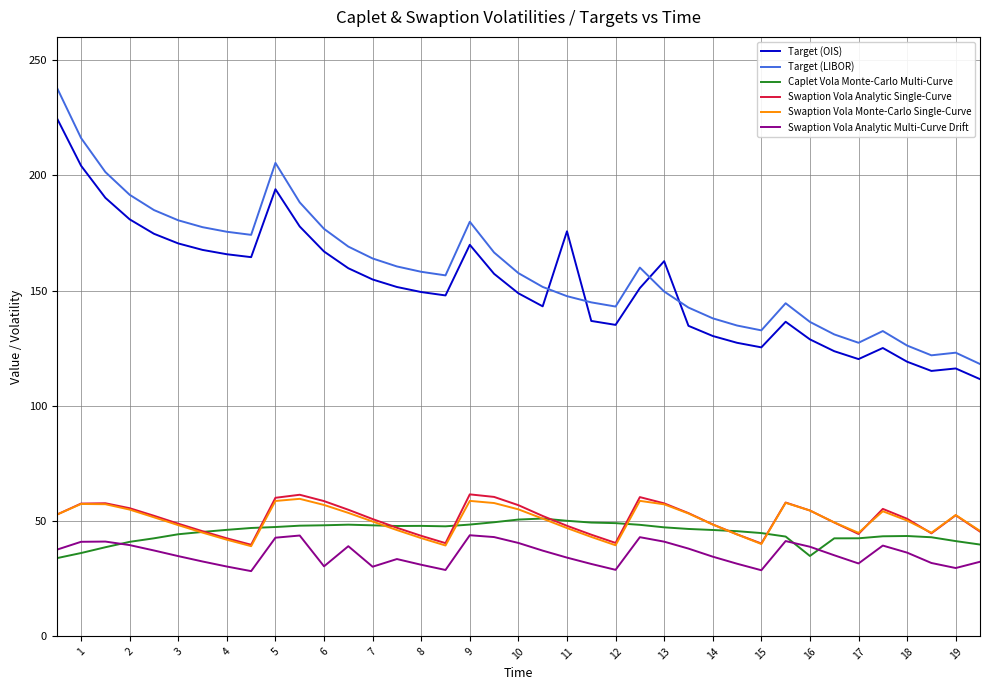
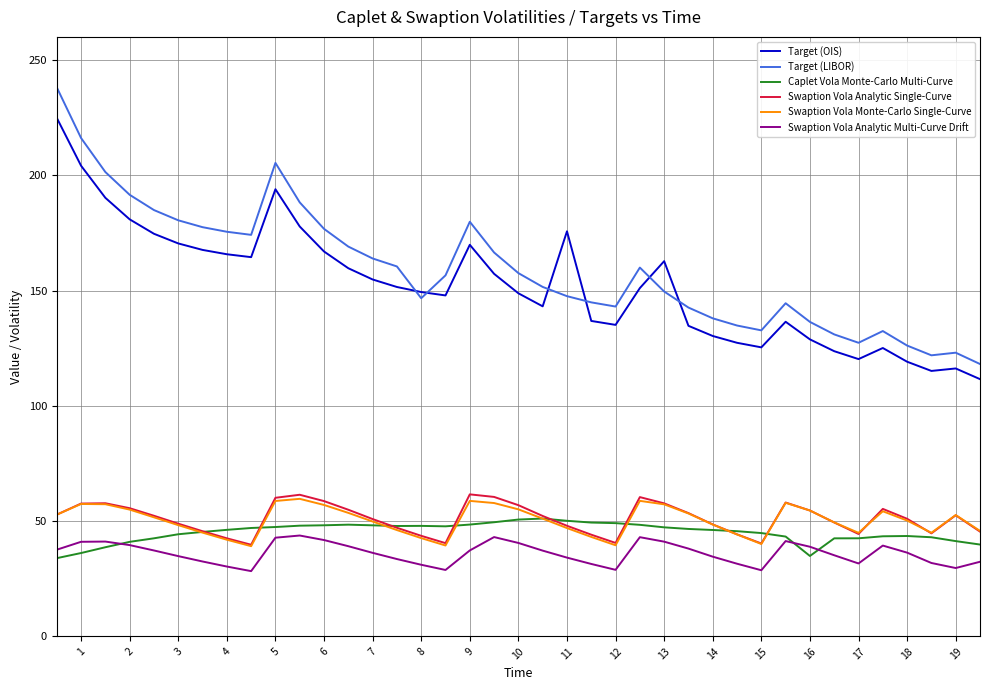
Swaption Vola Analytic Multi-Curve Drift, 6: 30 -> 42
Swaption Vola Analytic Multi-Curve Drift, 7: 30 -> 36
Target (LIBOR), 8: 158 -> 147
Swaption Vola Analytic Multi-Curve Drift, 9: 44 -> 37
